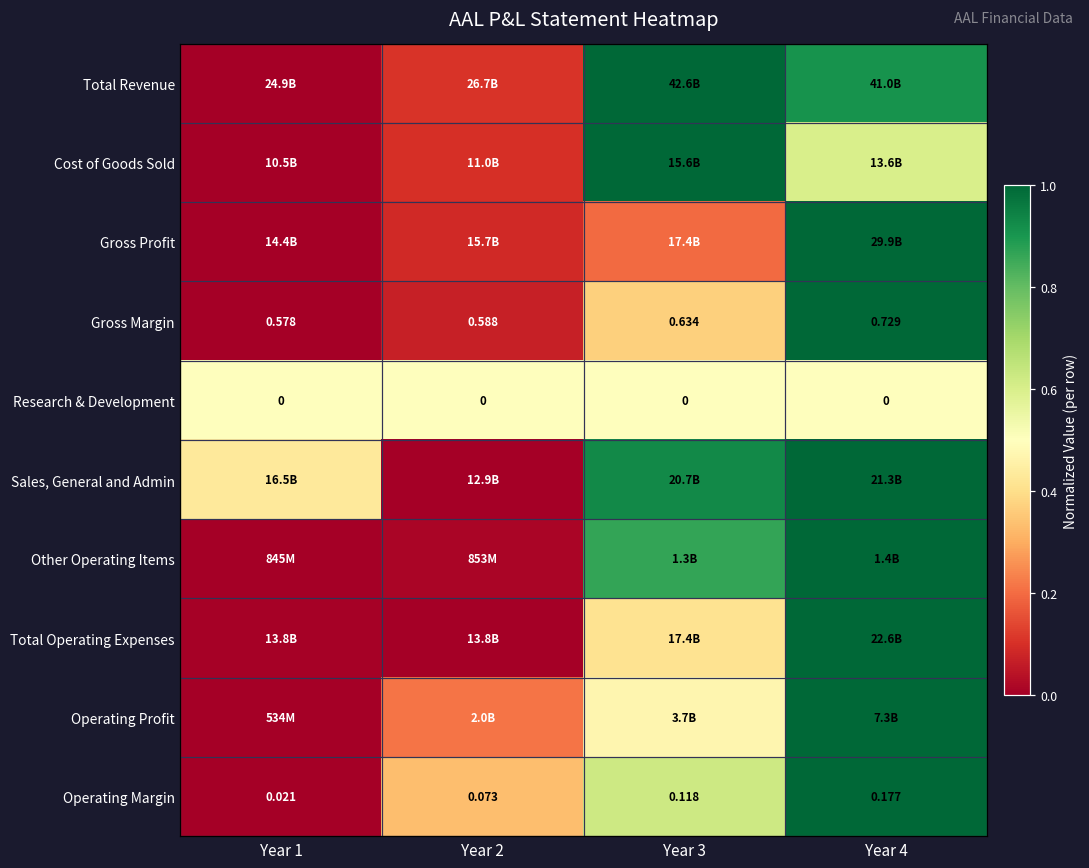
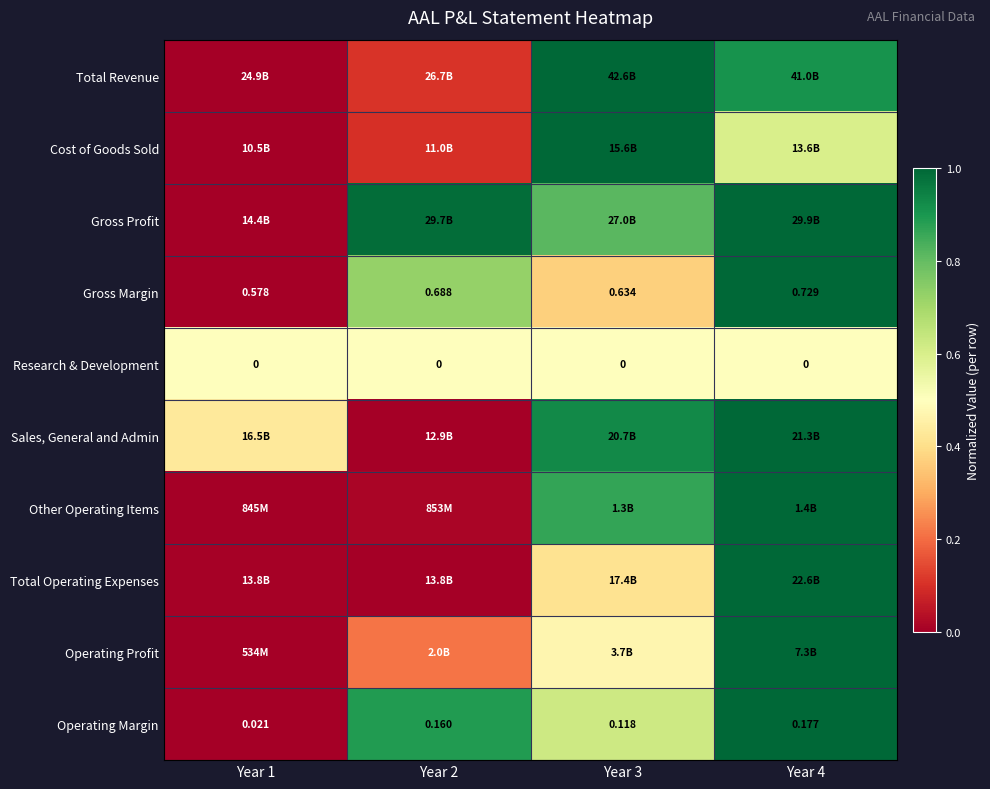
Gross Profit, Year 2: 15.7B -> 29.7B
Gross Profit, Year 3: 17.4B -> 27.0B
Gross Margin, Year 2: 0.588 -> 0.688
Operating Margin, Year 2: 0.073 -> 0.160
